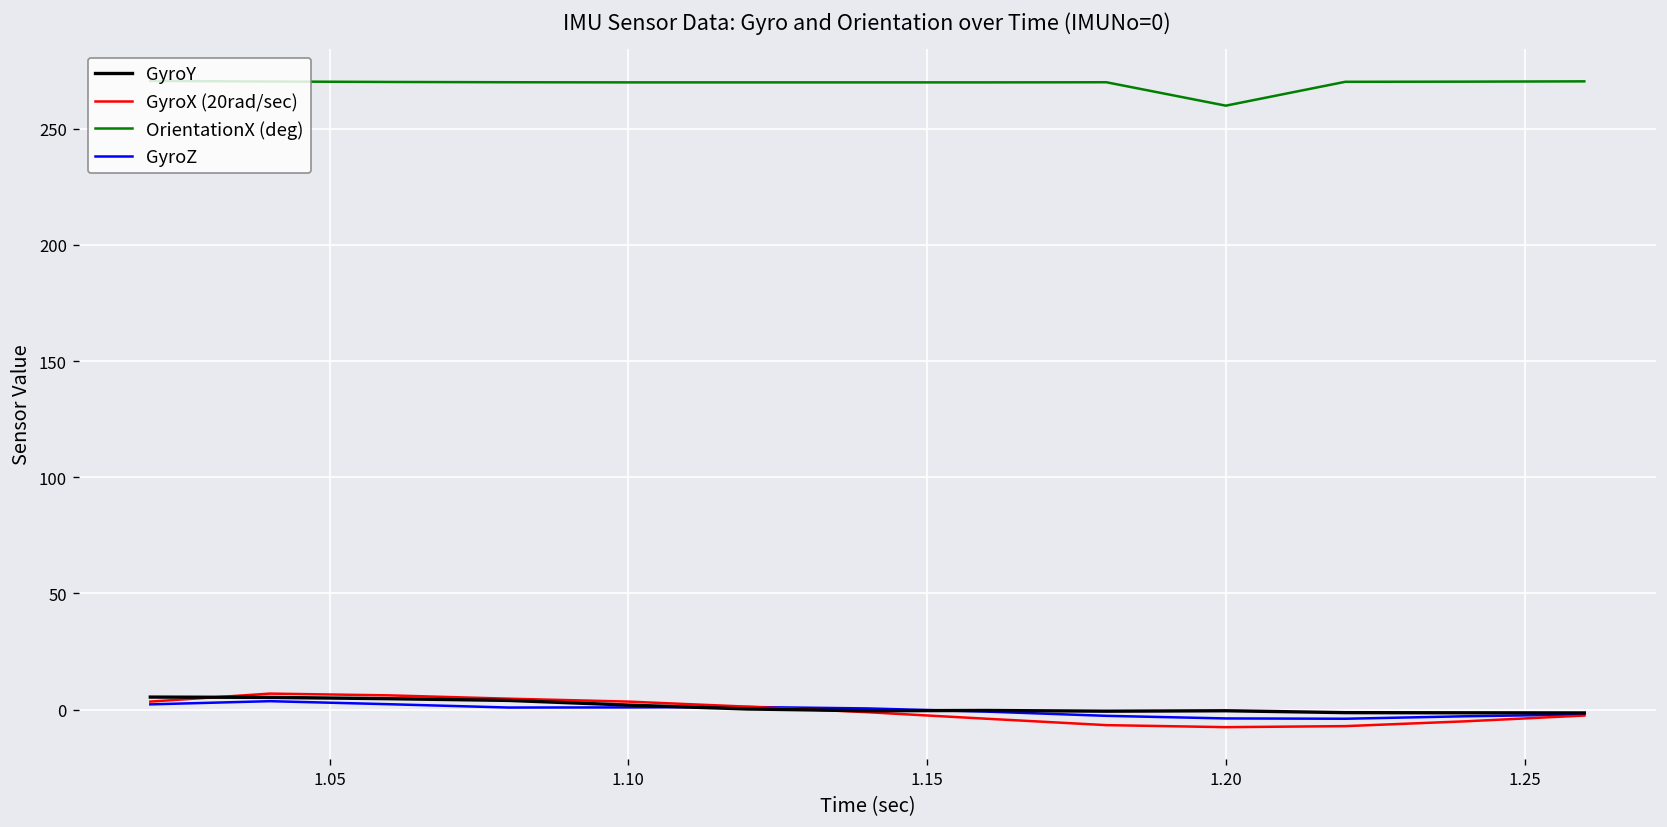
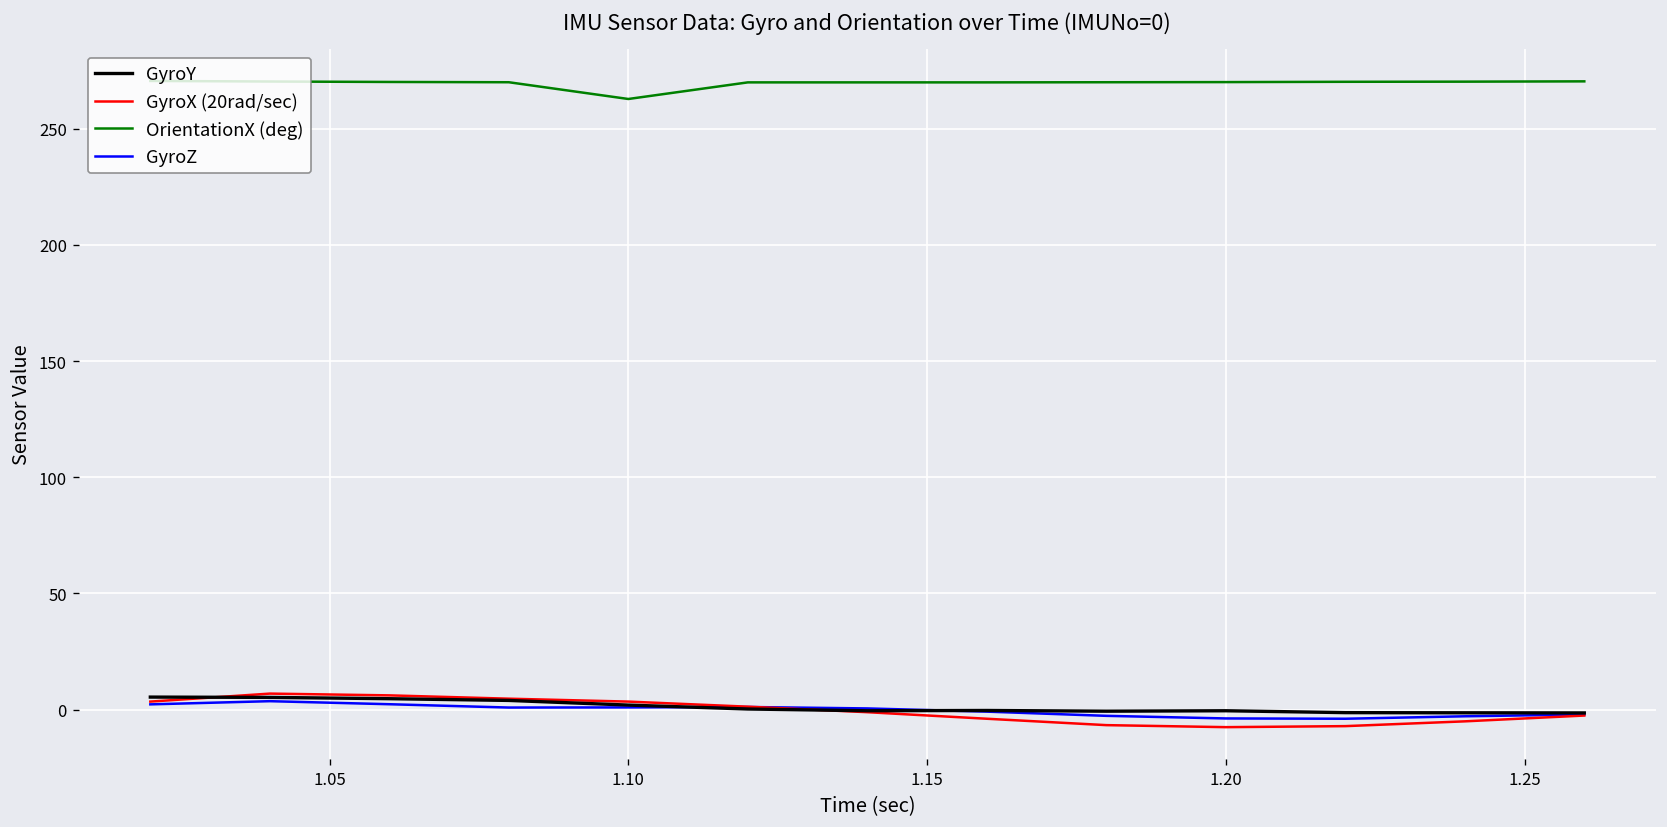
OrientationX (deg), 1.10: 270 -> 263
OrientationX (deg), 1.20: 260 -> 270
